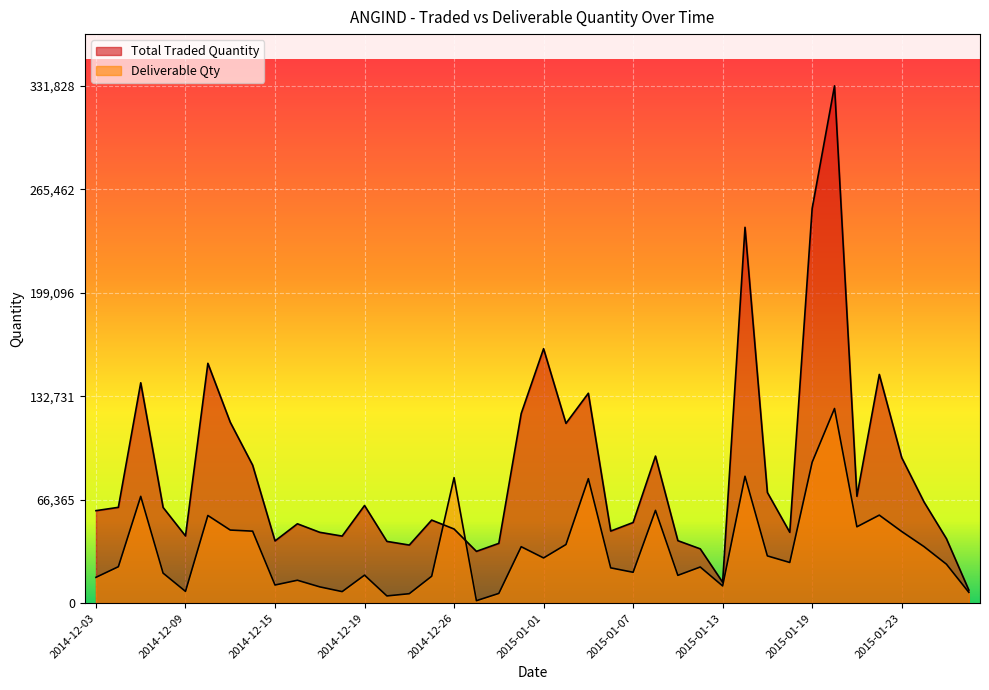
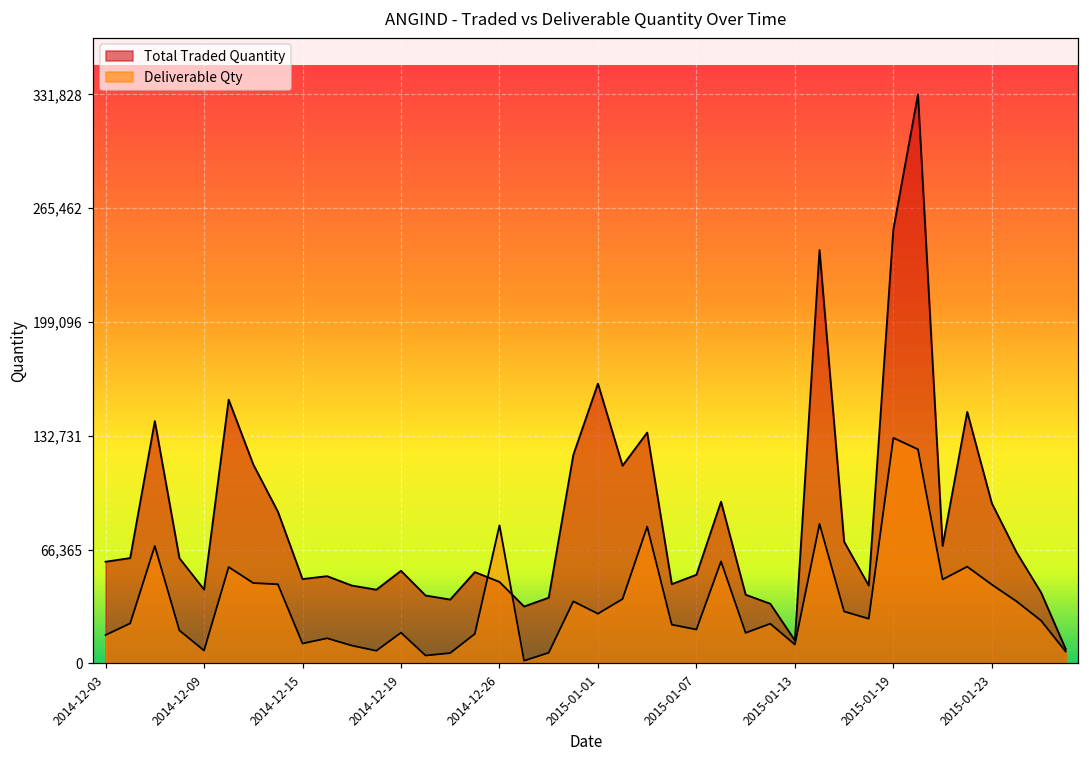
Total Traded Quantity, 2014-12-15: 40,000 -> 49,000
Total Traded Quantity, 2014-12-19: 63,000 -> 54,000
Deliverable Qty, 2015-01-19: 90,000 -> 132,000
